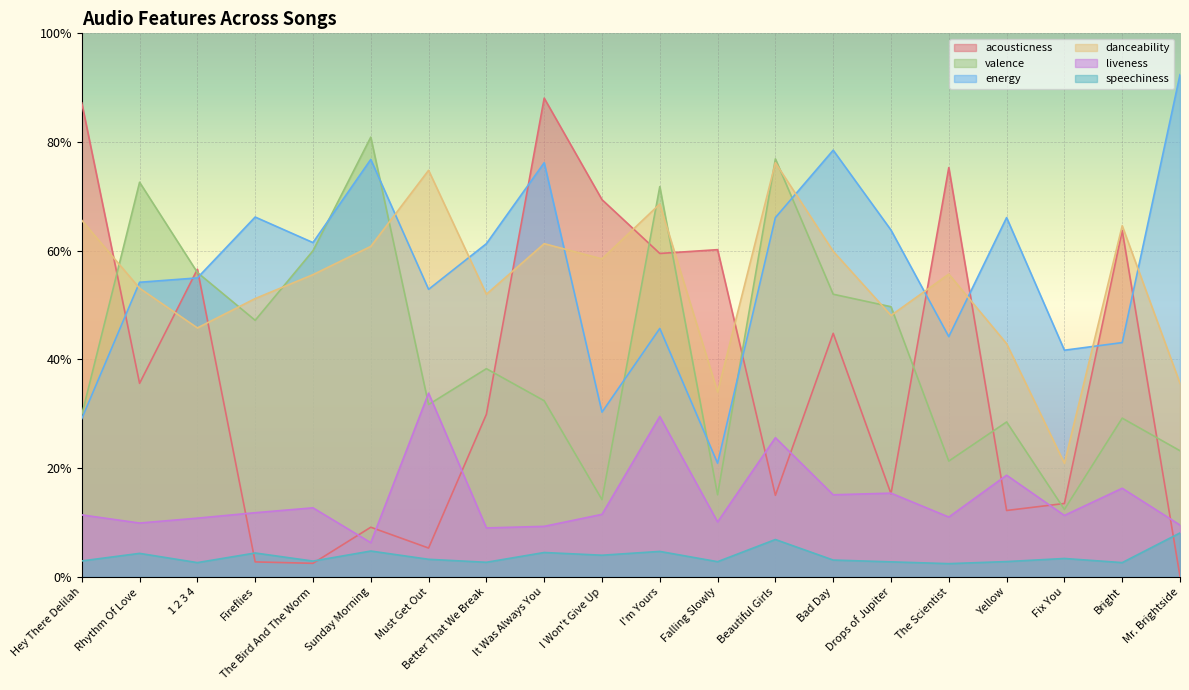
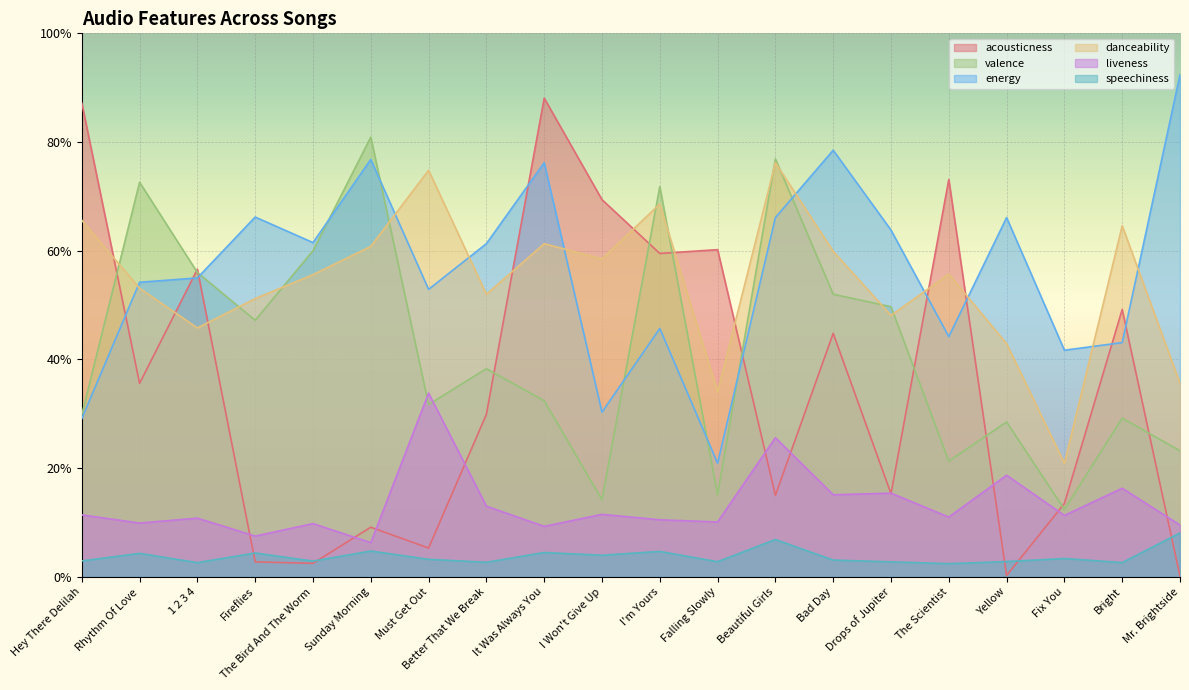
liveness, Fireflies: 12% -> 8%
liveness, The Bird And The Worm: 13% -> 10%
liveness, Better That We Break: 9% -> 13%
liveness, I'm Yours: 30% -> 11%
acousticness, The Scientist: 75% -> 73%
acousticness, Yellow: 12% -> 0%
acousticness, Bright: 64% -> 49%
